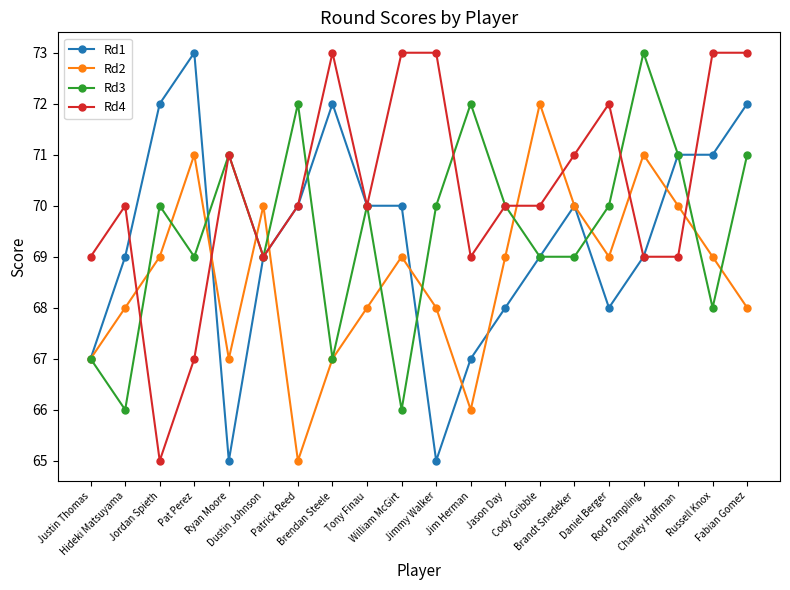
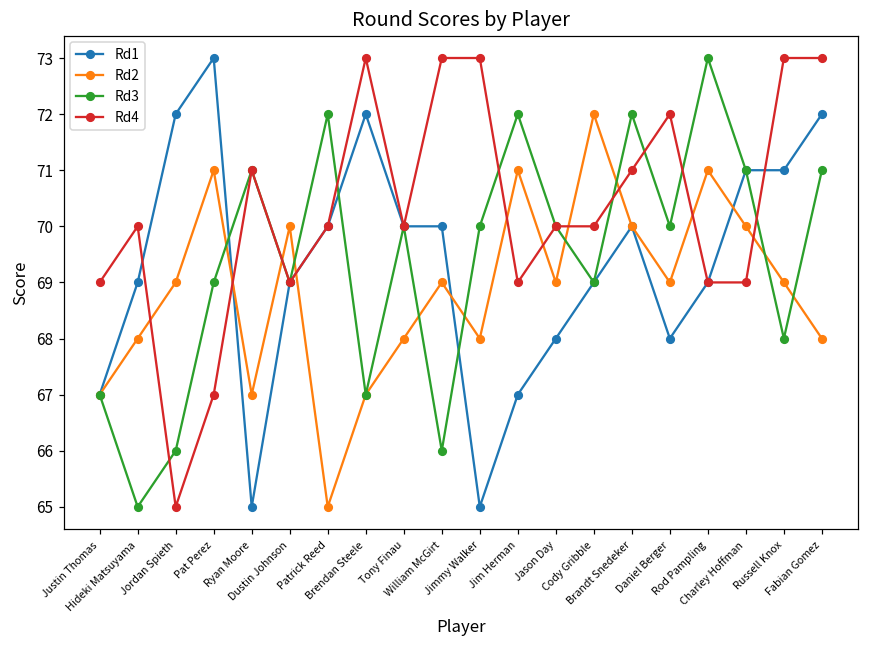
Rd3, Hideki Matsuyama: 66 -> 65
Rd3, Jordan Spieth: 70 -> 66
Rd2, Jim Herman: 66 -> 71
Rd3, Brandt Snedeker: 69 -> 72
